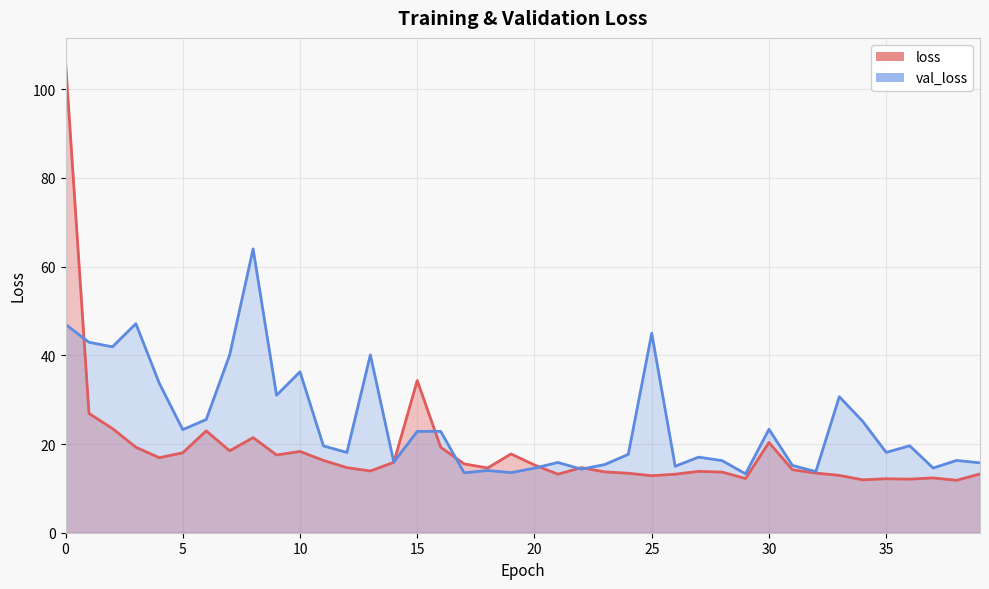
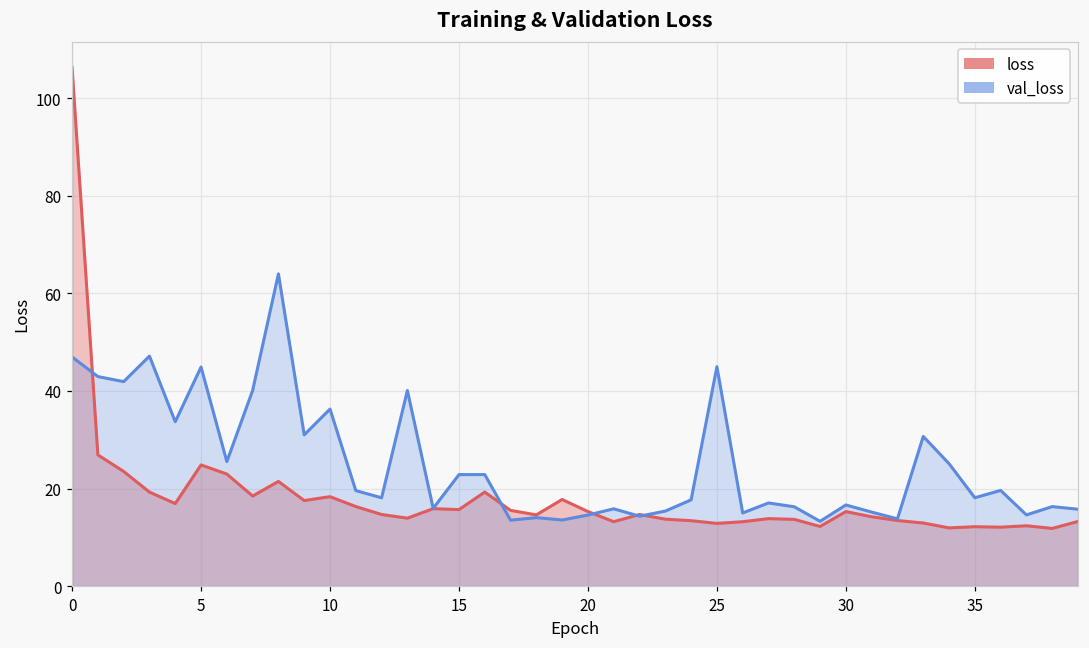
loss, 5: 18 -> 25
val_loss, 5: 23 -> 45
loss, 15: 34 -> 16
loss, 30: 20 -> 15
val_loss, 30: 23 -> 17
